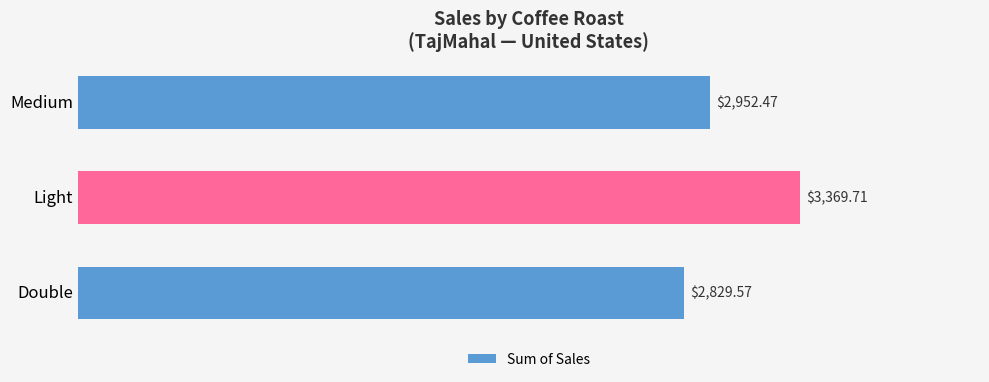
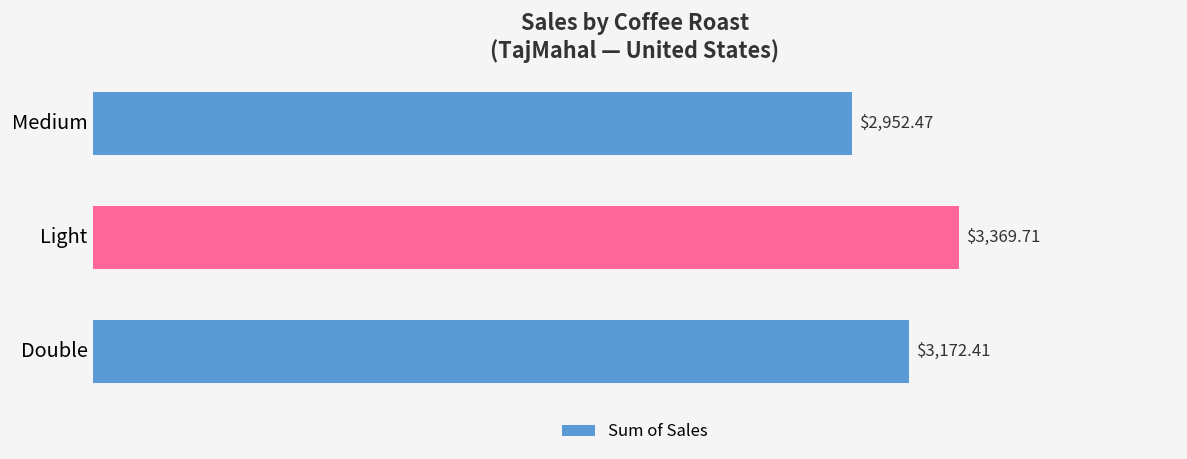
Double: $2,829.57 -> $3,172.41
